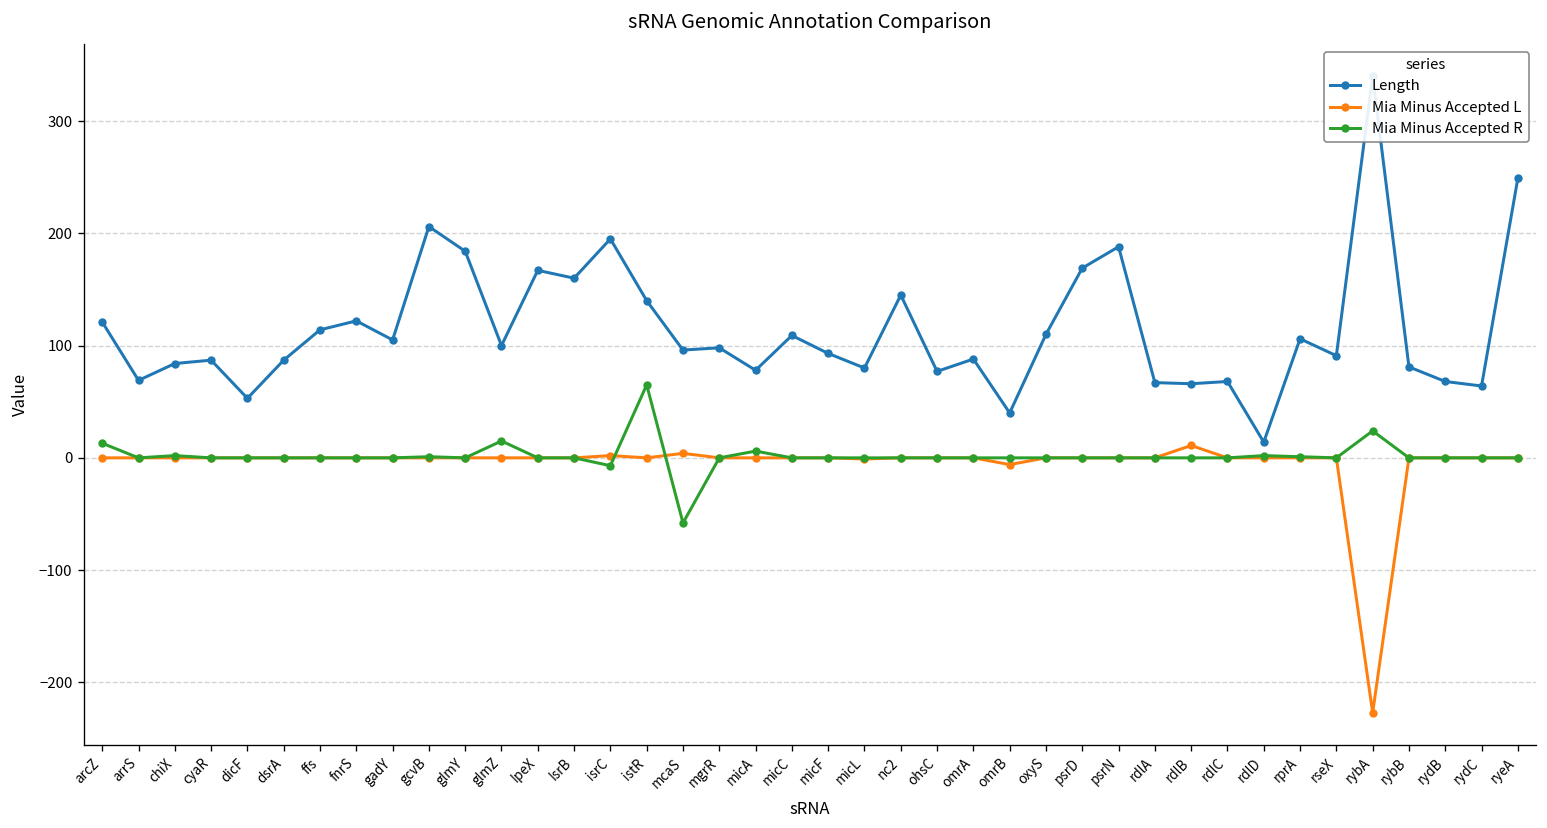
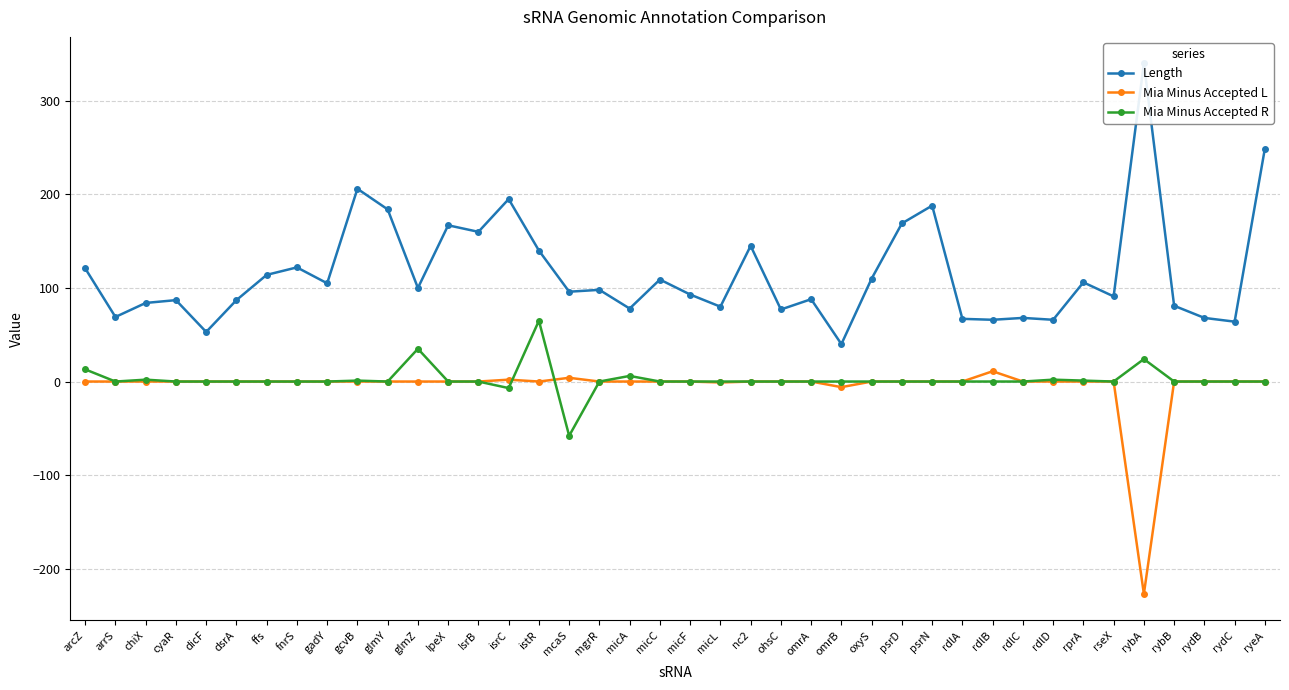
Mia Minus Accepted R, glmZ: 20 -> 40
Length, rdlD: 10 -> 70
